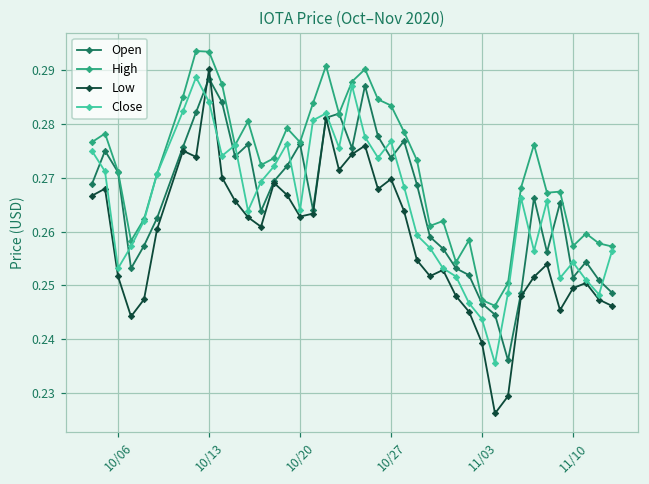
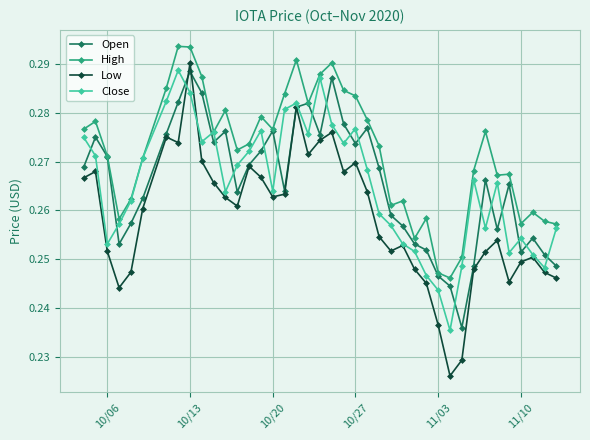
Low, 11/03: 0.239 -> 0.237
